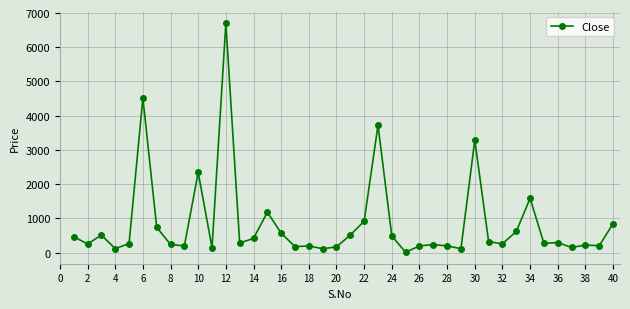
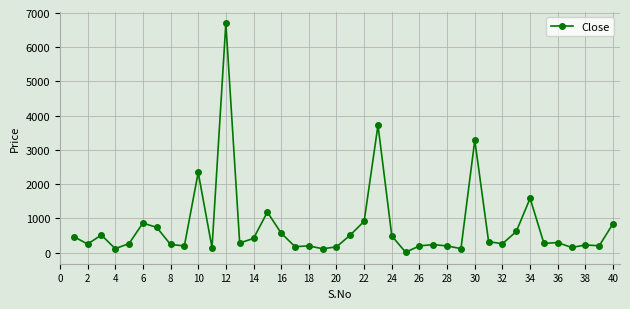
6: 4500 -> 900
